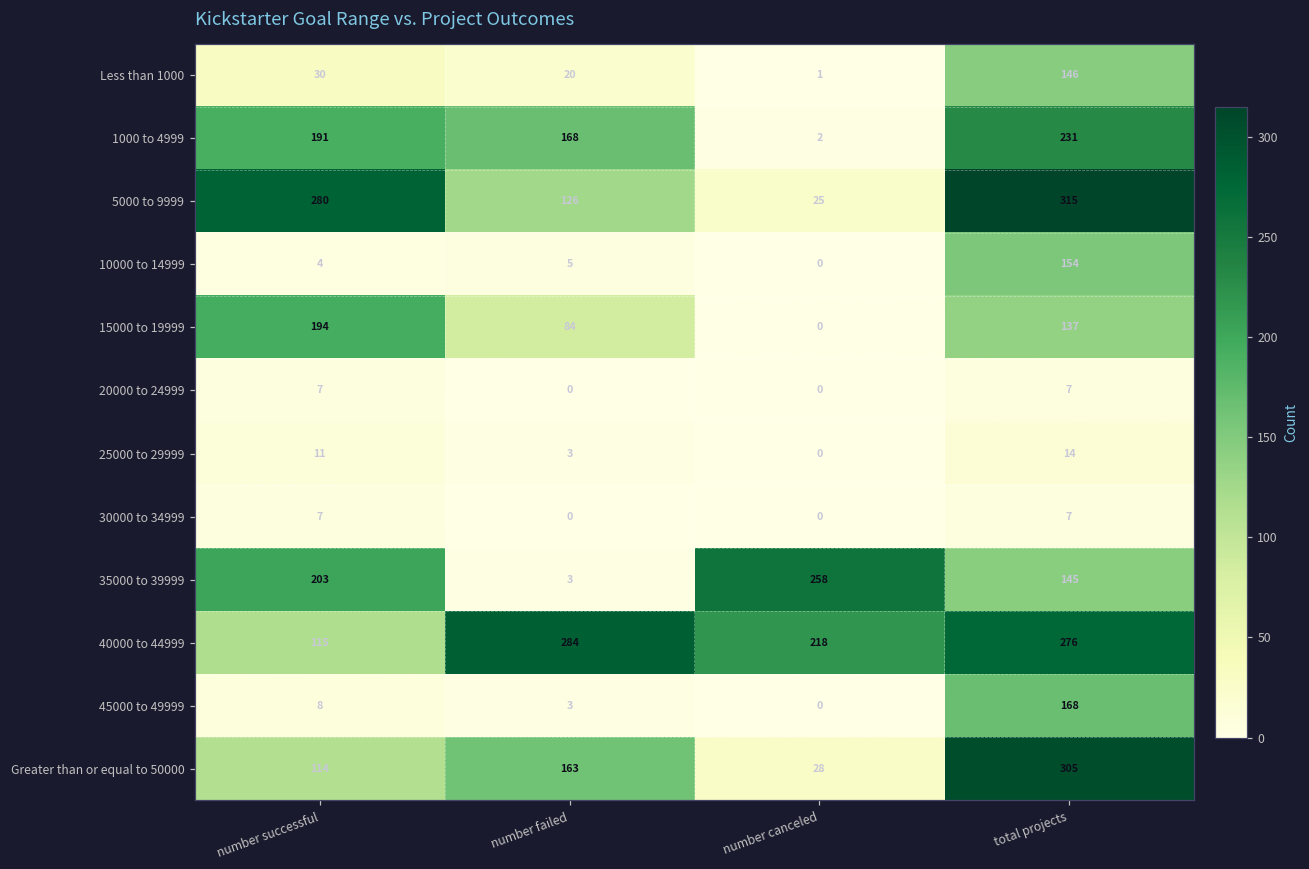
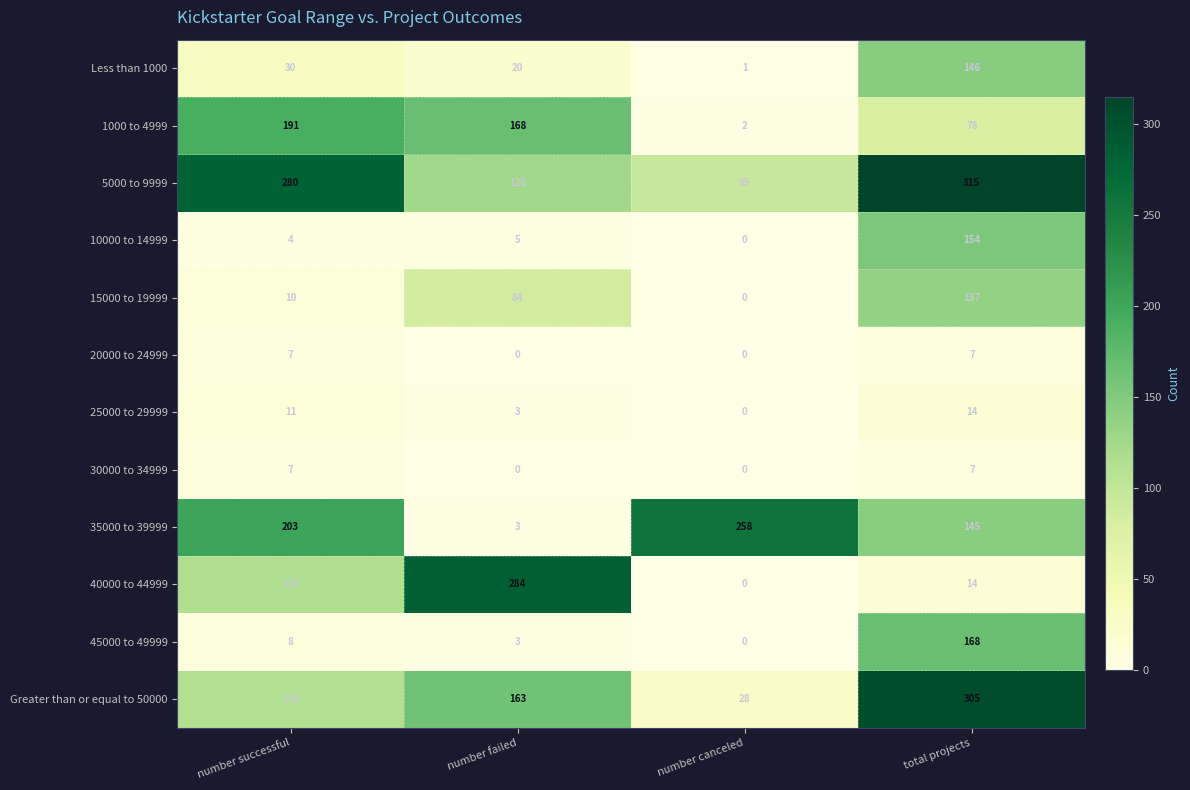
1000 to 4999, total projects: 231 -> 78
5000 to 9999, number canceled: 25 -> 95
15000 to 19999, number successful: 194 -> 10
40000 to 44999, number canceled: 218 -> 0
40000 to 44999, total projects: 276 -> 14
